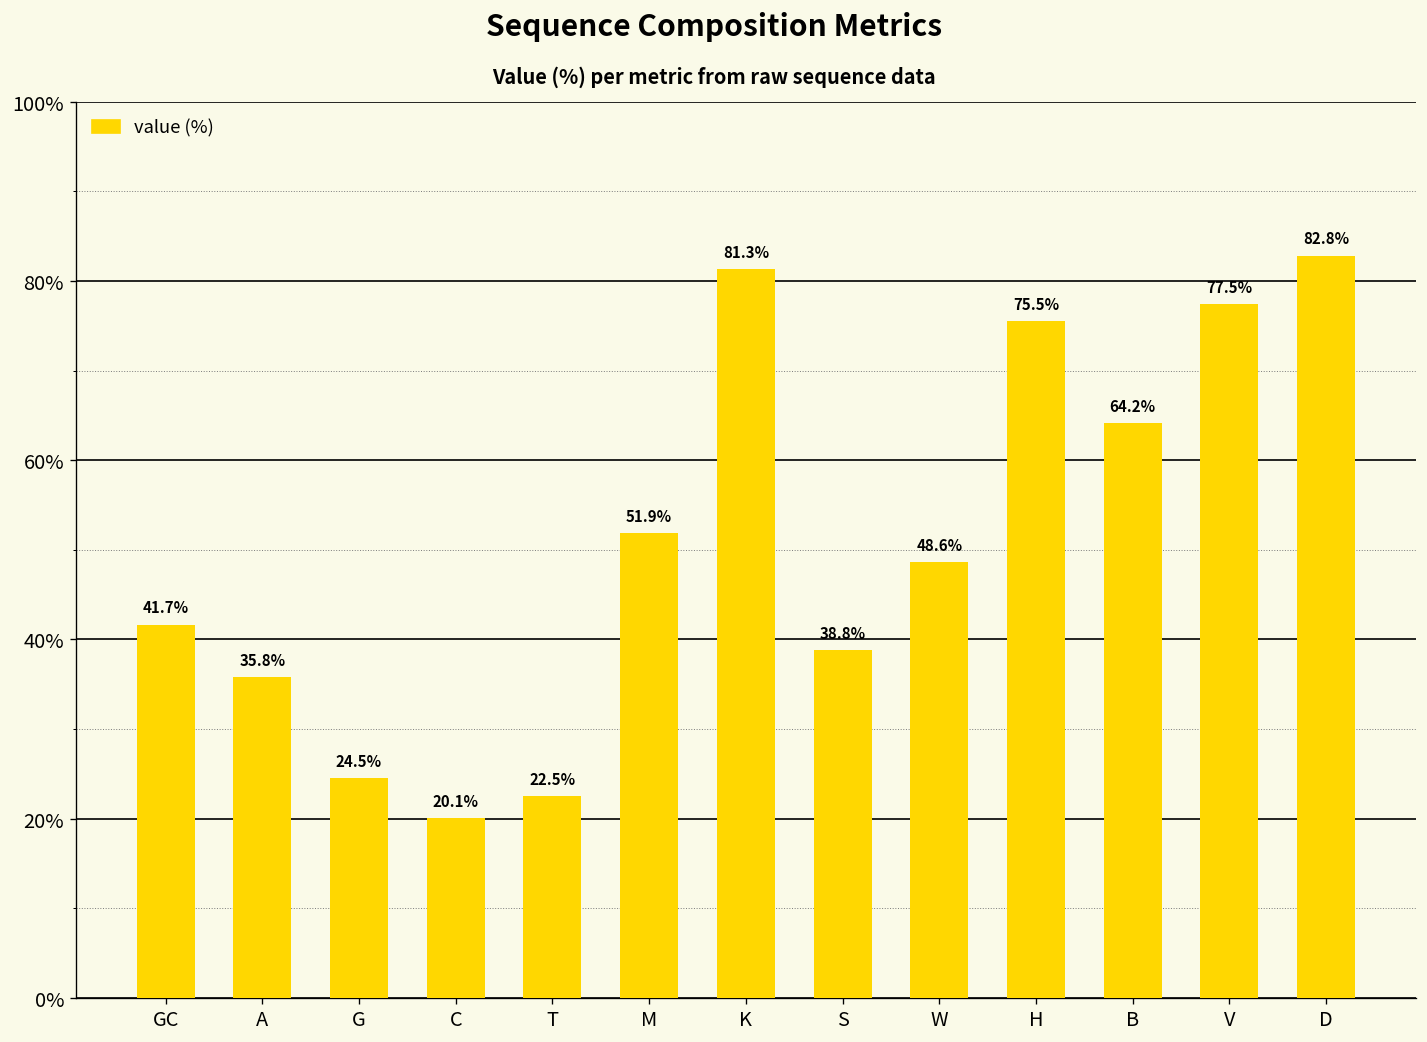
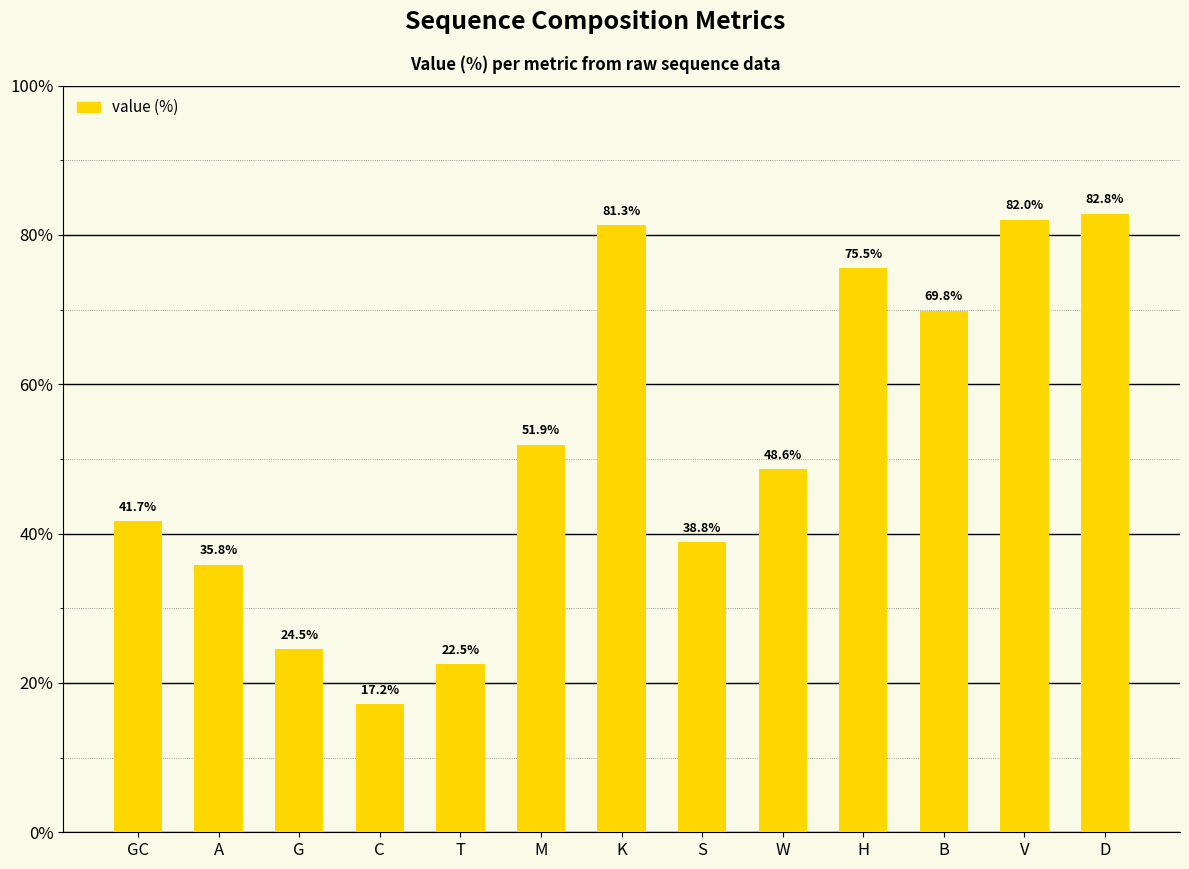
C: 20.1% -> 17.2%
B: 64.2% -> 69.8%
V: 77.5% -> 82.0%
